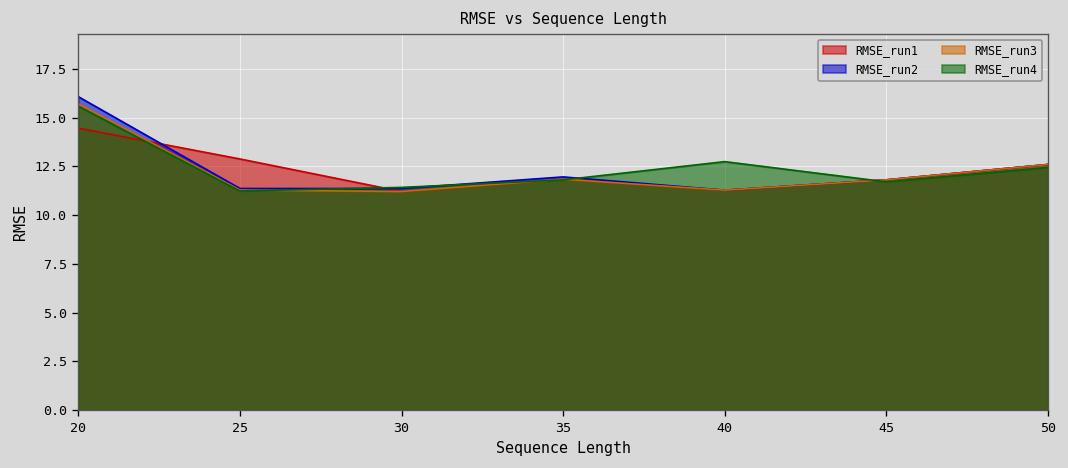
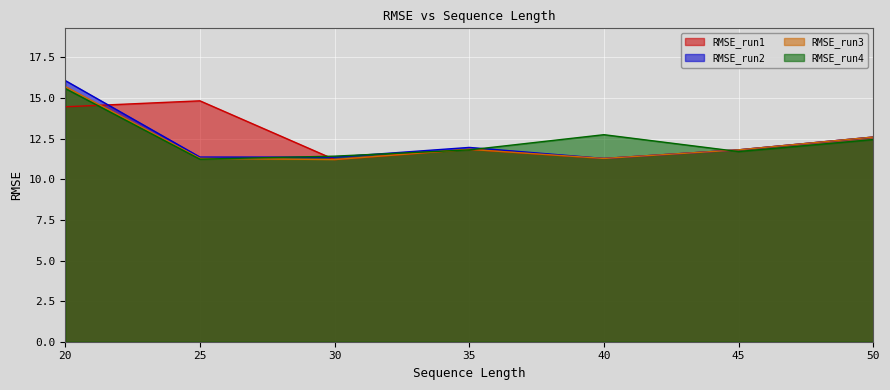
RMSE_run1, 25: 12.9 -> 14.8
